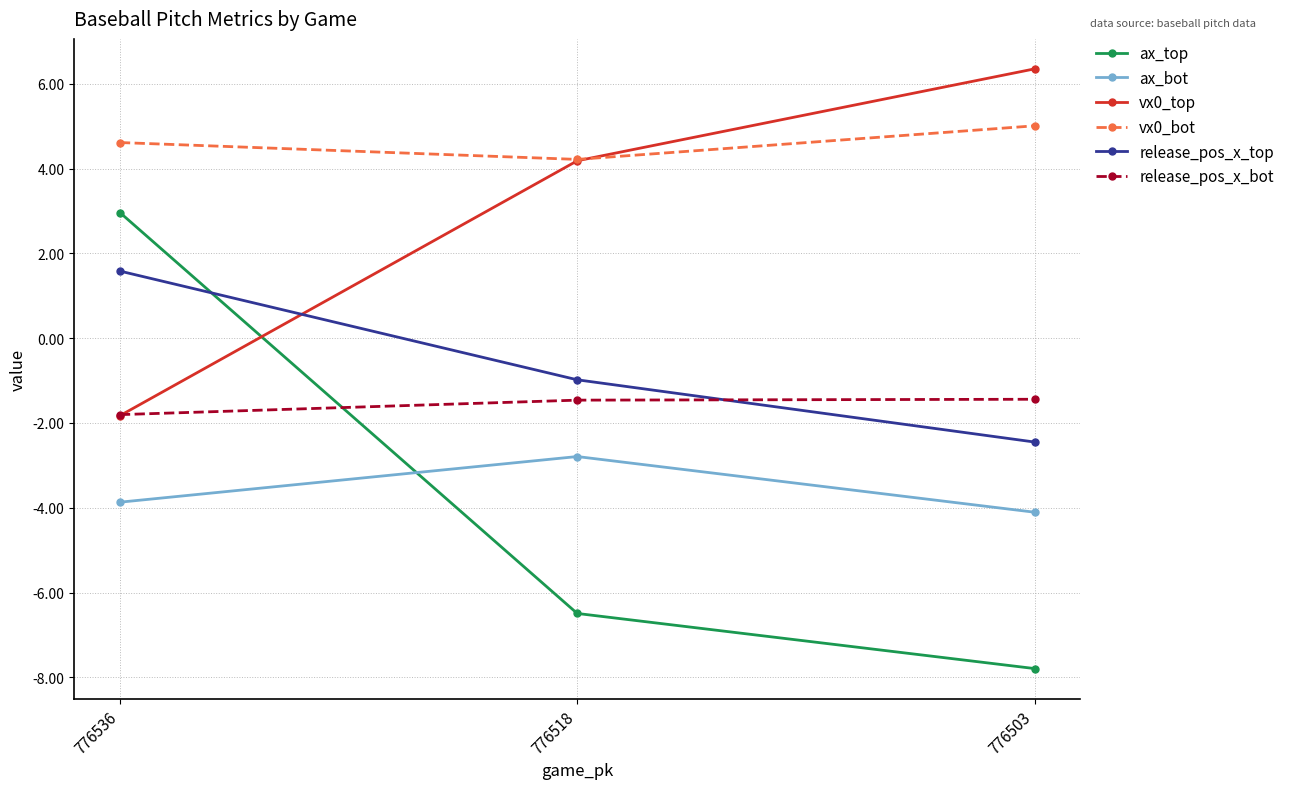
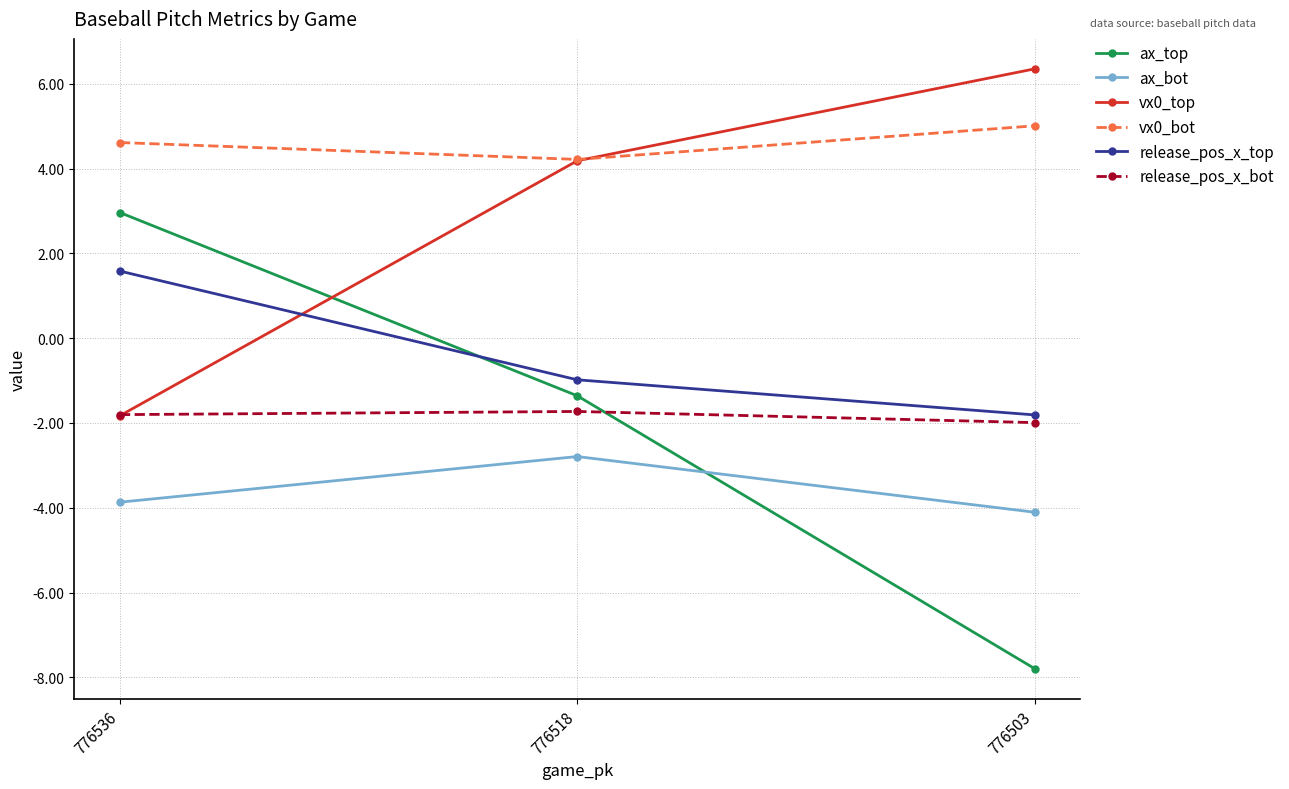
ax_top, 776518: -6.5 -> -1.4
release_pos_x_bot, 776518: -1.5 -> -1.7
release_pos_x_top, 776503: -2.5 -> -1.8
release_pos_x_bot, 776503: -1.4 -> -2.0
